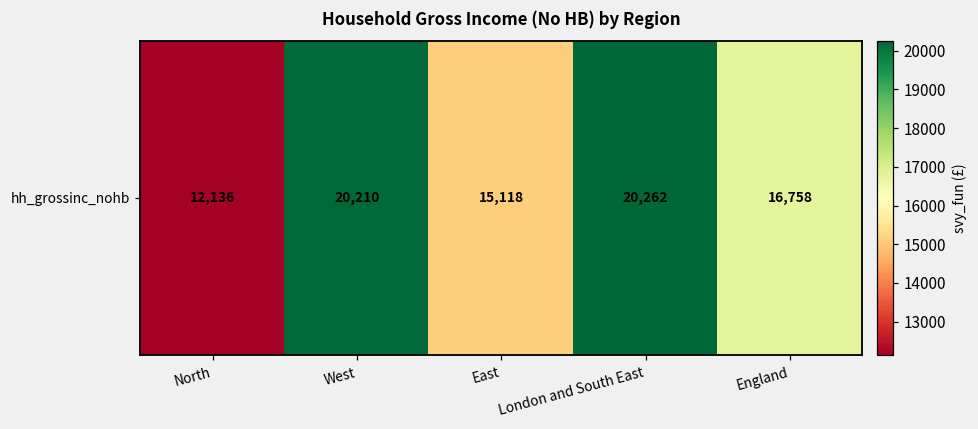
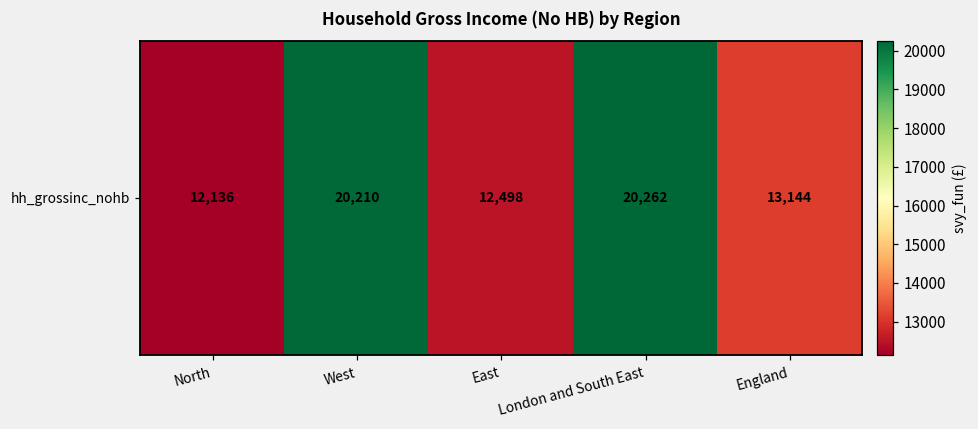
hh_grossinc_nohb, East: 15,118 -> 12,498
hh_grossinc_nohb, England: 16,758 -> 13,144
